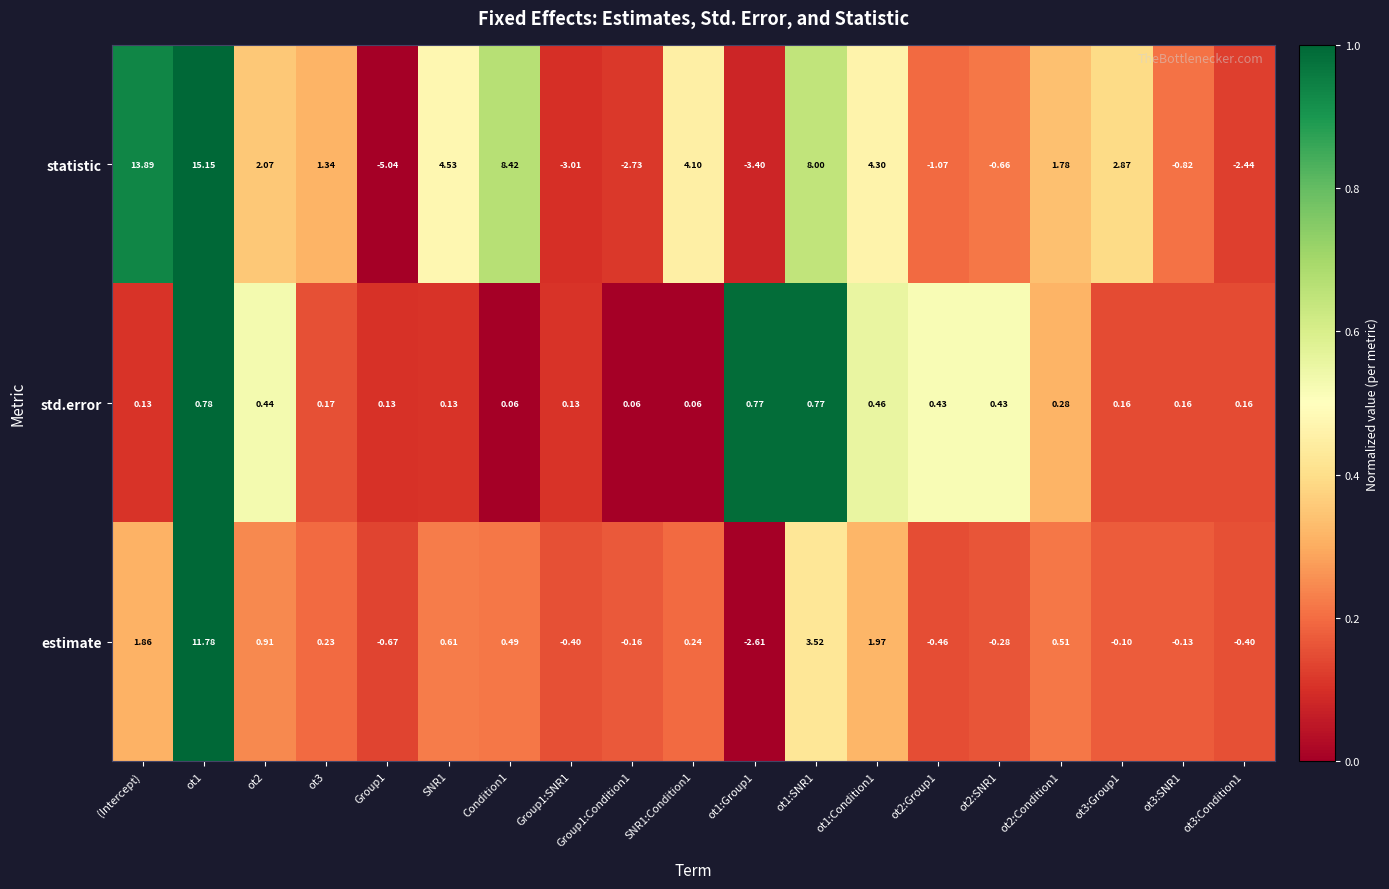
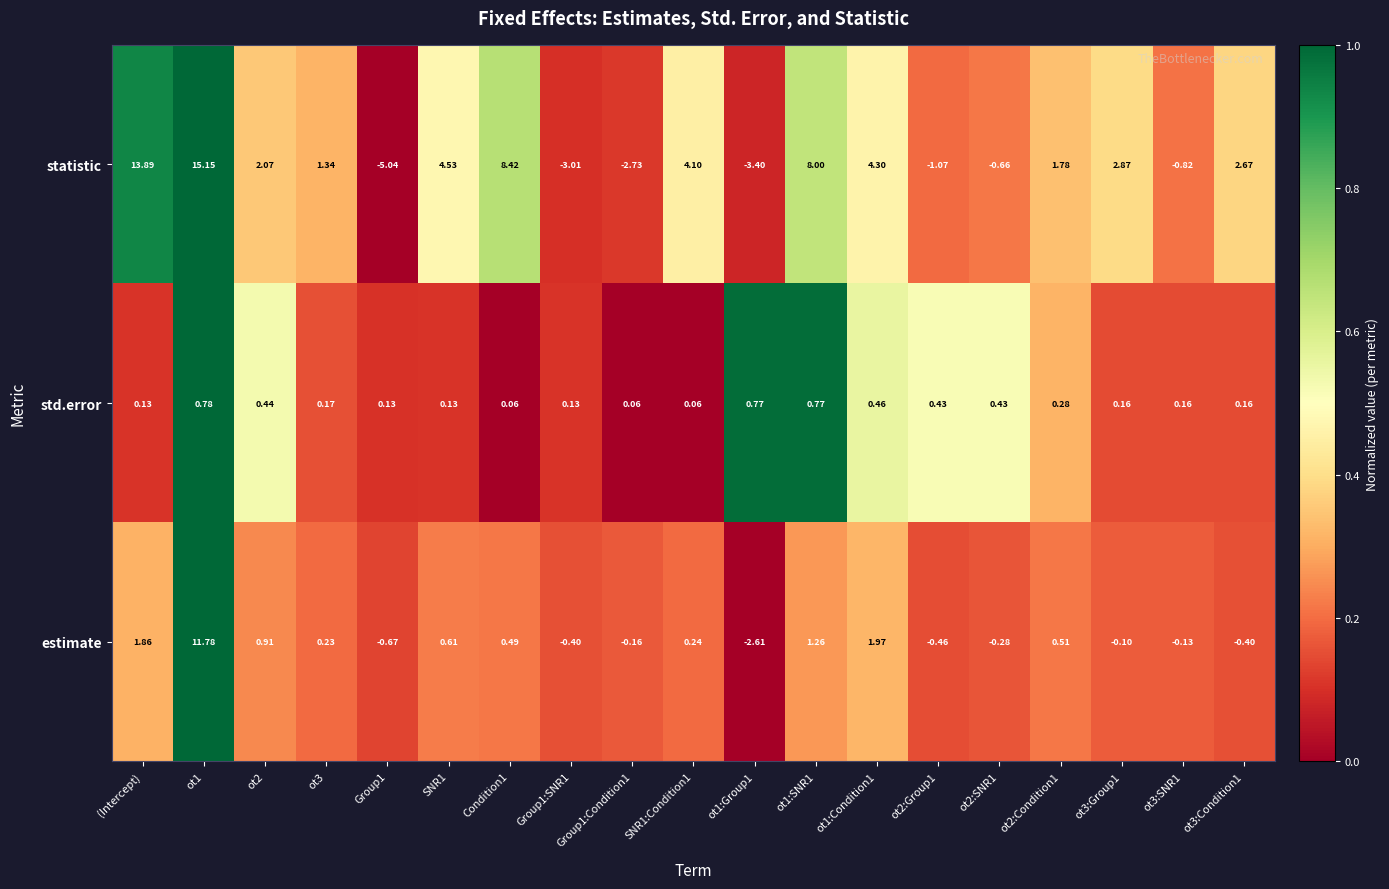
statistic, ot3:Condition1: -2.44 -> 2.67
estimate, ot1:SNR1: 3.52 -> 1.26
